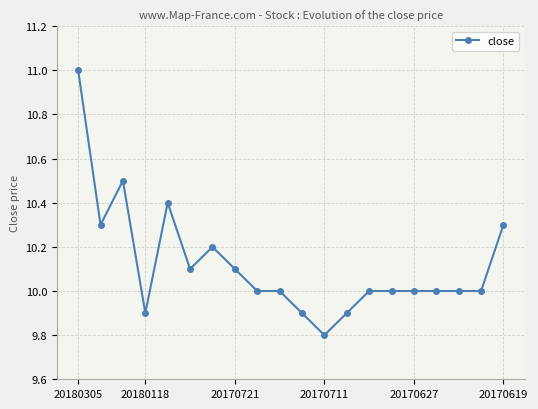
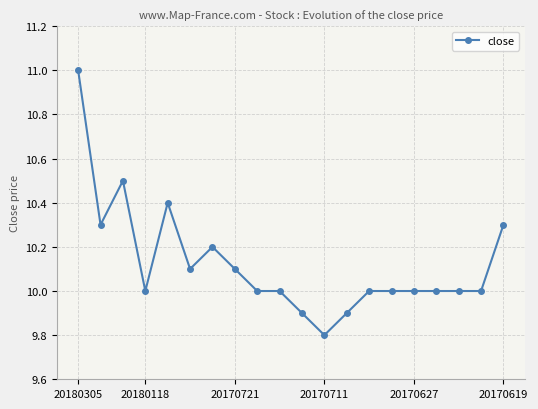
20180118: 9.9 -> 10.0
